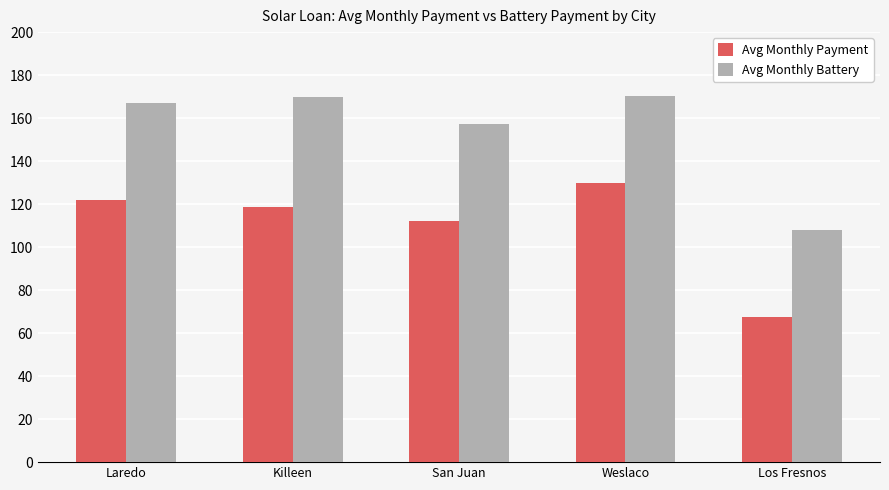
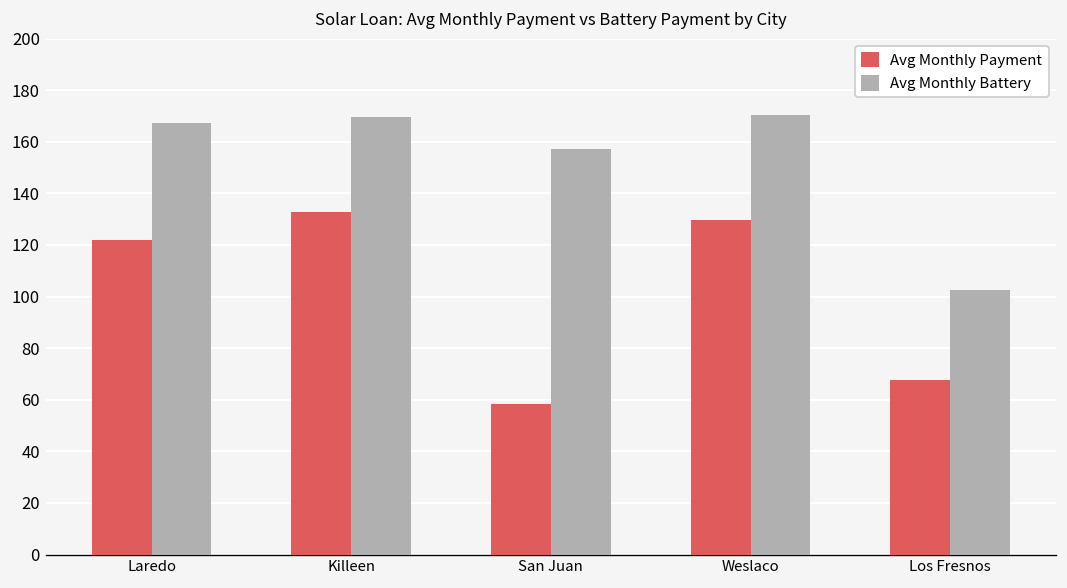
Avg Monthly Payment, Killeen: 119 -> 133
Avg Monthly Payment, San Juan: 112 -> 58
Avg Monthly Battery, Los Fresnos: 108 -> 102
